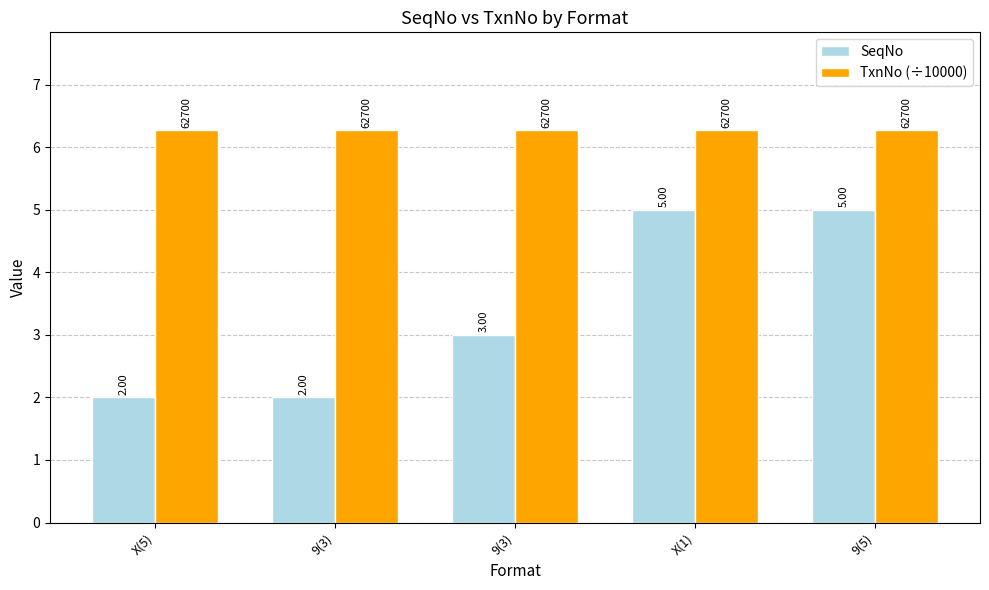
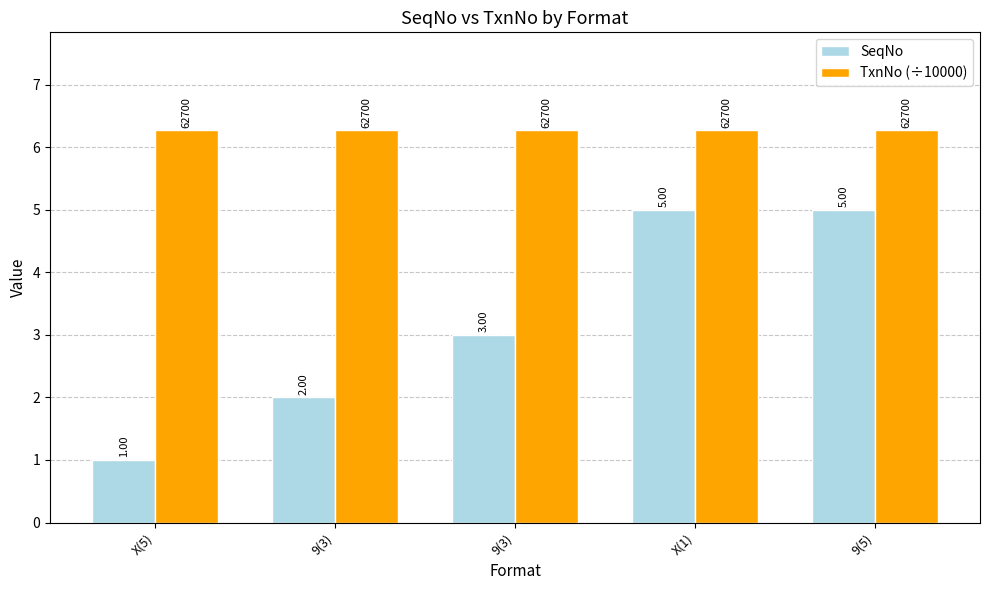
SeqNo, X(5): 2.00 -> 1.00
